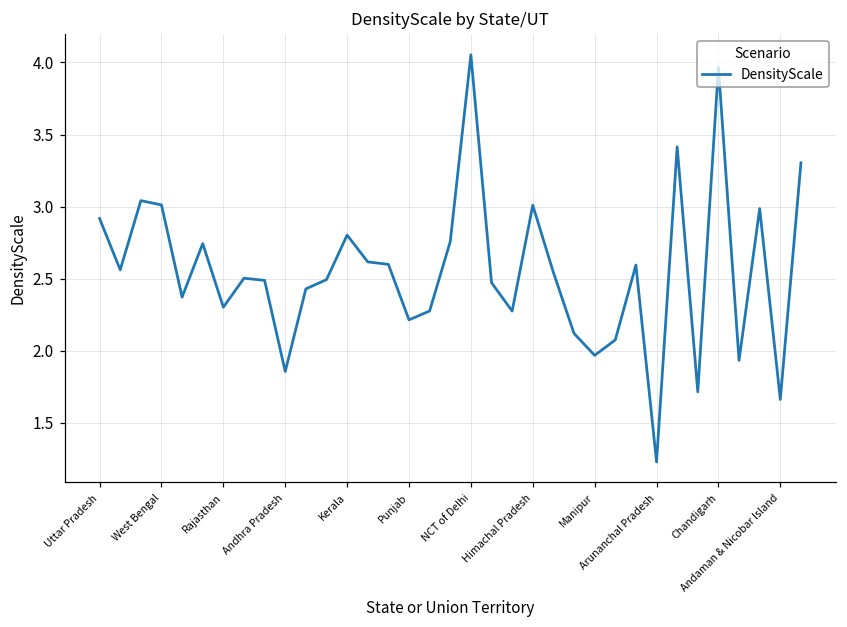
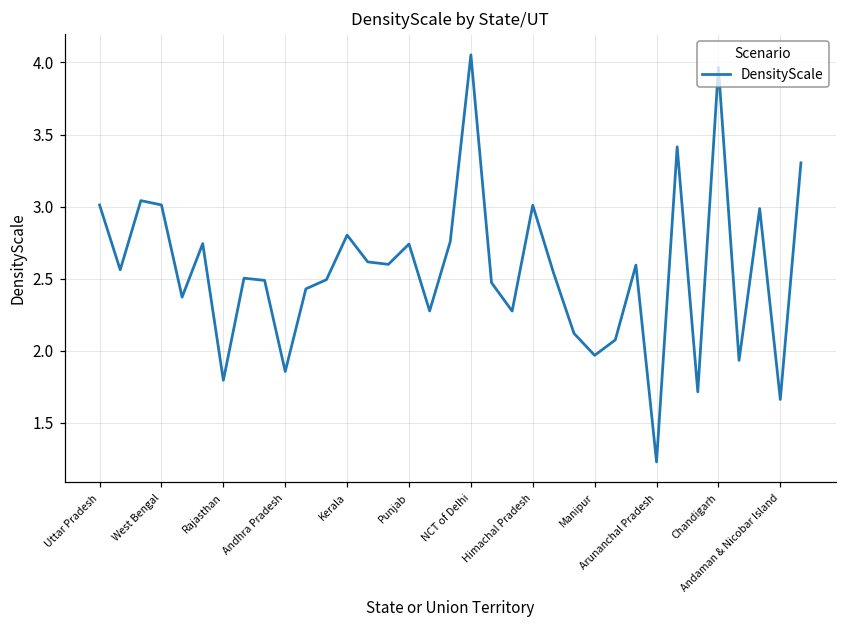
Uttar Pradesh: 2.92 -> 3.01
Rajasthan: 2.30 -> 1.80
Punjab: 2.22 -> 2.74
